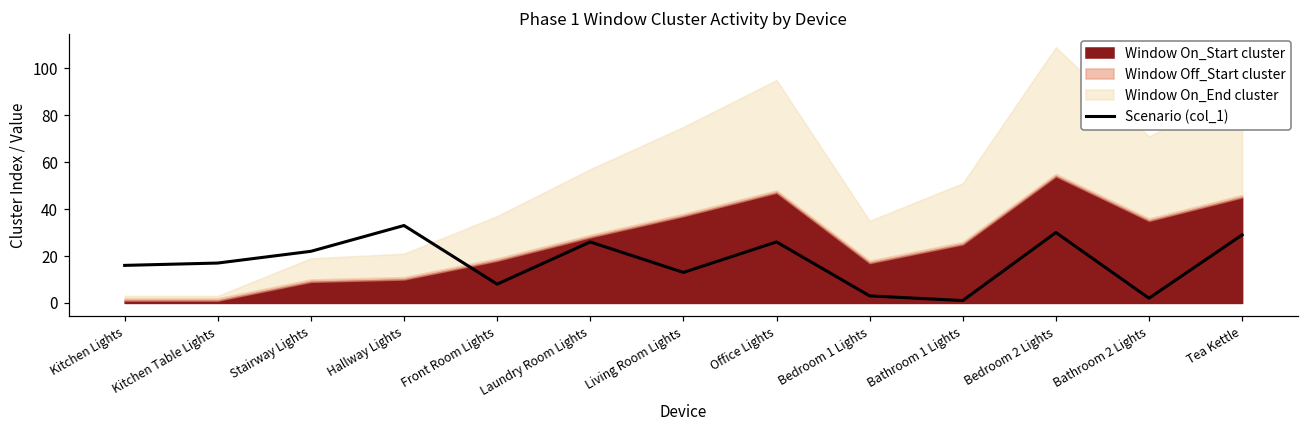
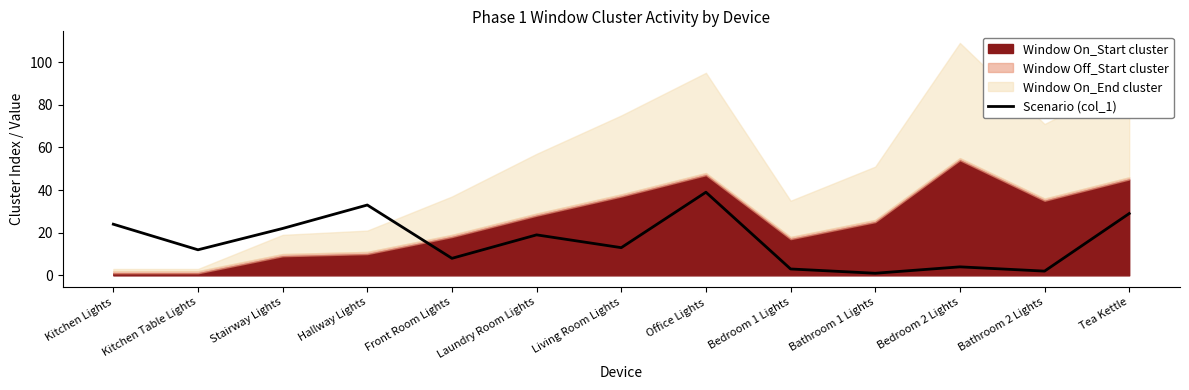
Scenario (col_1), Kitchen Lights: 16 -> 24
Scenario (col_1), Kitchen Table Lights: 17 -> 12
Scenario (col_1), Laundry Room Lights: 26 -> 19
Scenario (col_1), Office Lights: 26 -> 39
Scenario (col_1), Bedroom 2 Lights: 30 -> 4
